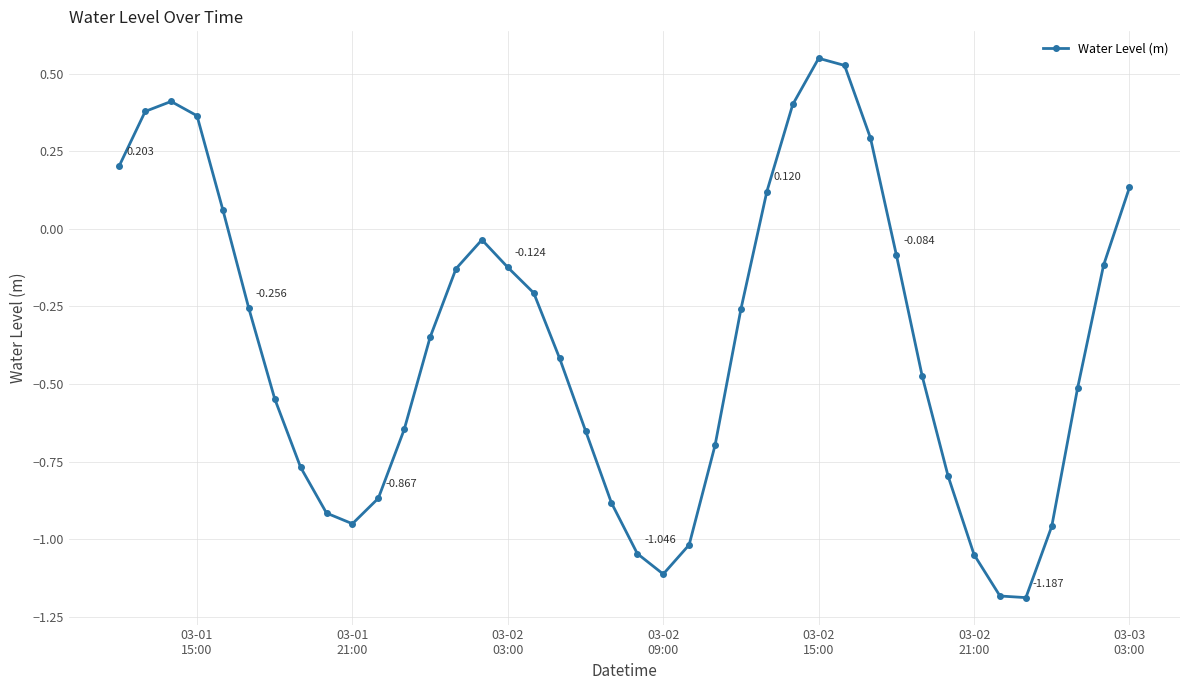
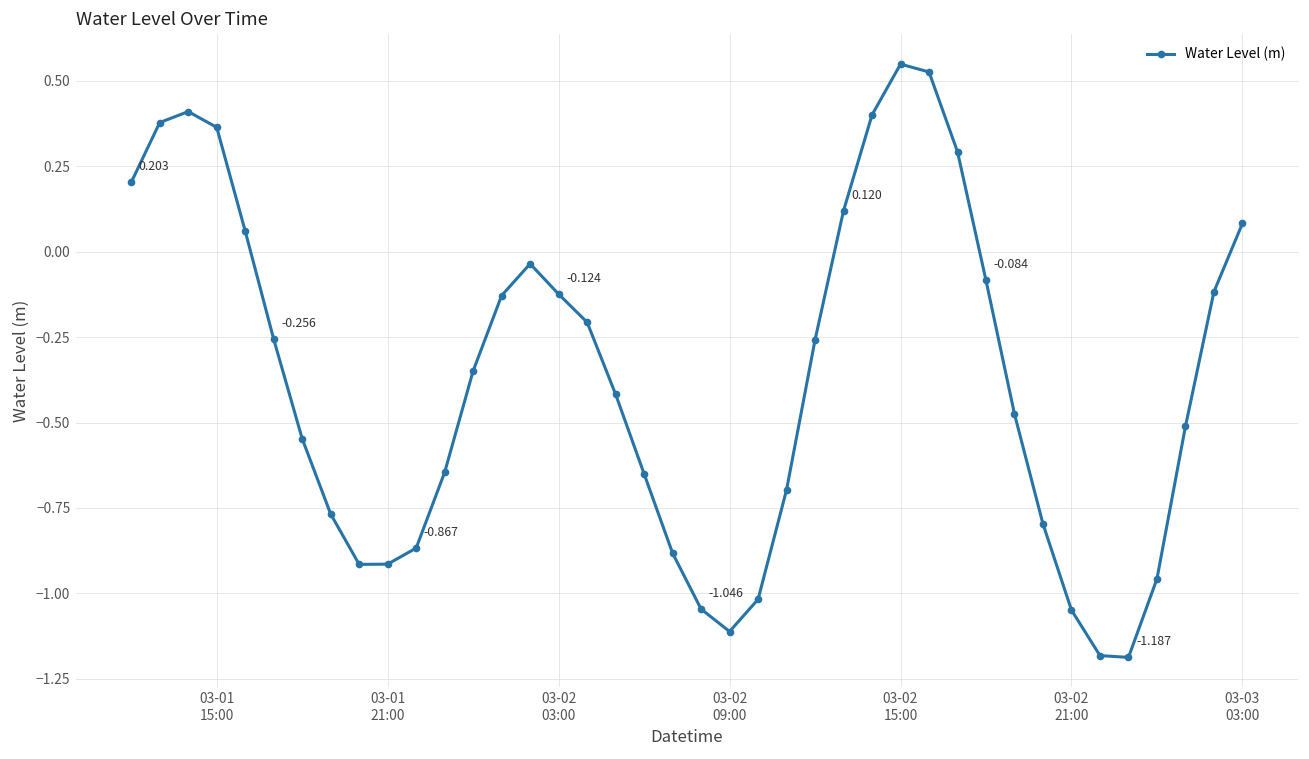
03-01 21:00: -0.95 -> -0.91
03-03 03:00: 0.13 -> 0.08
